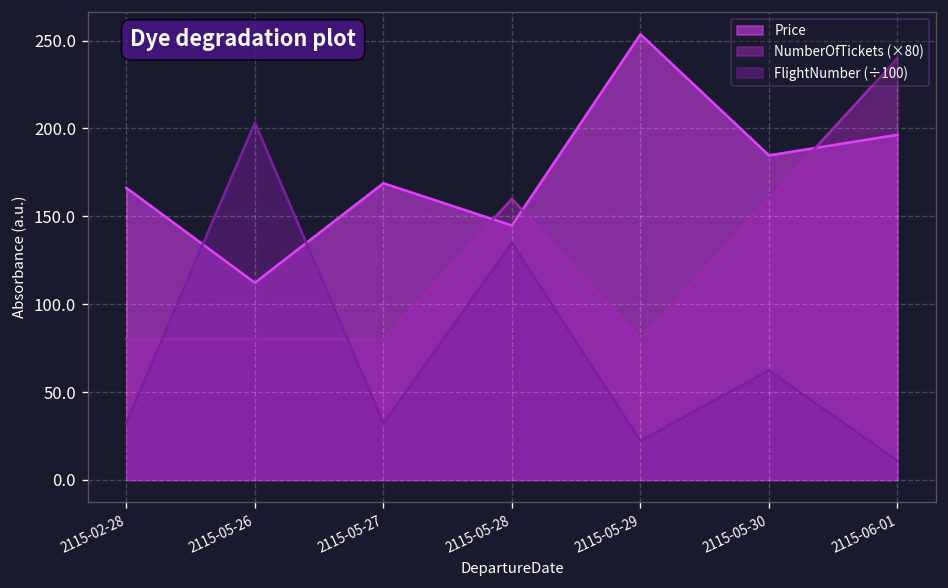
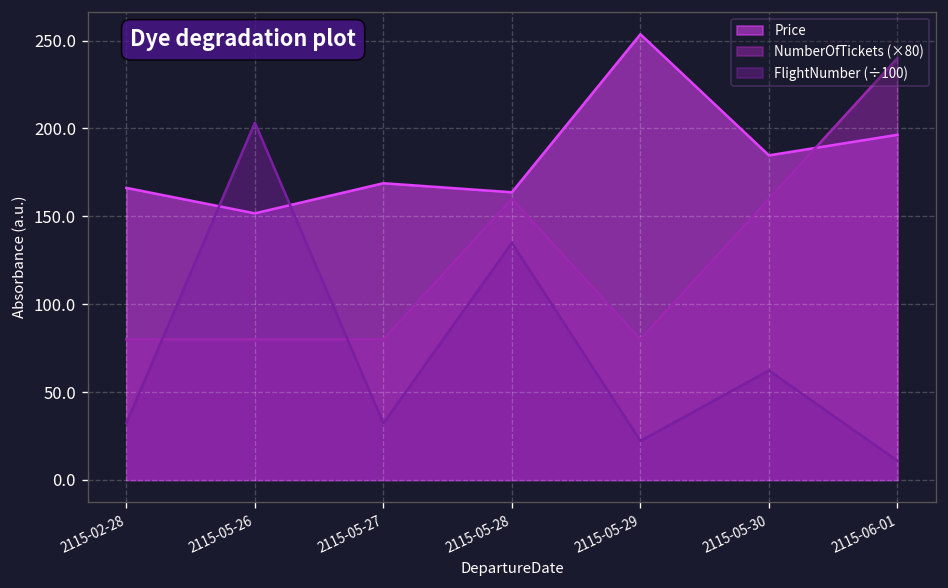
Price, 2115-05-26: 112 -> 152
Price, 2115-05-28: 145 -> 164
